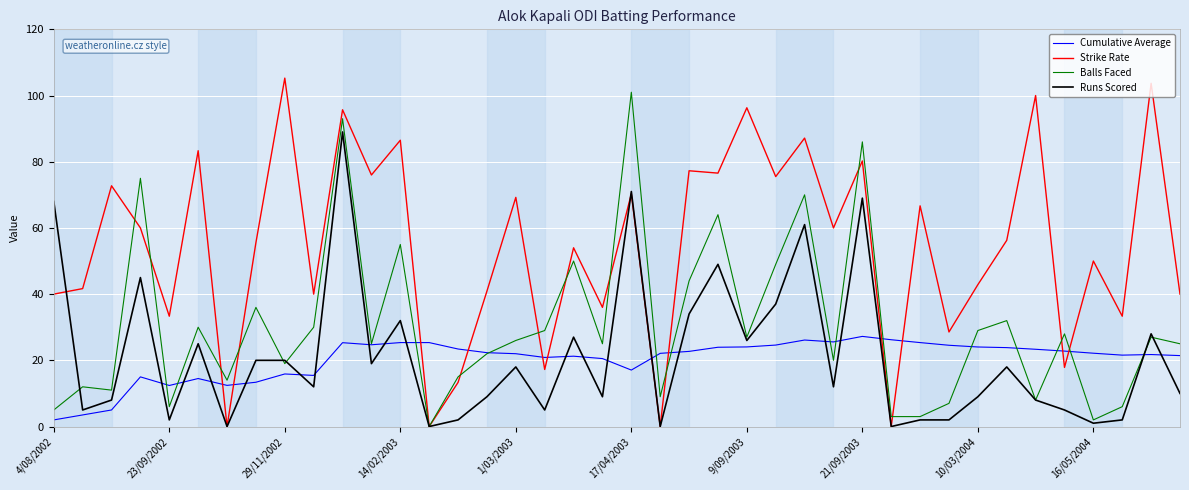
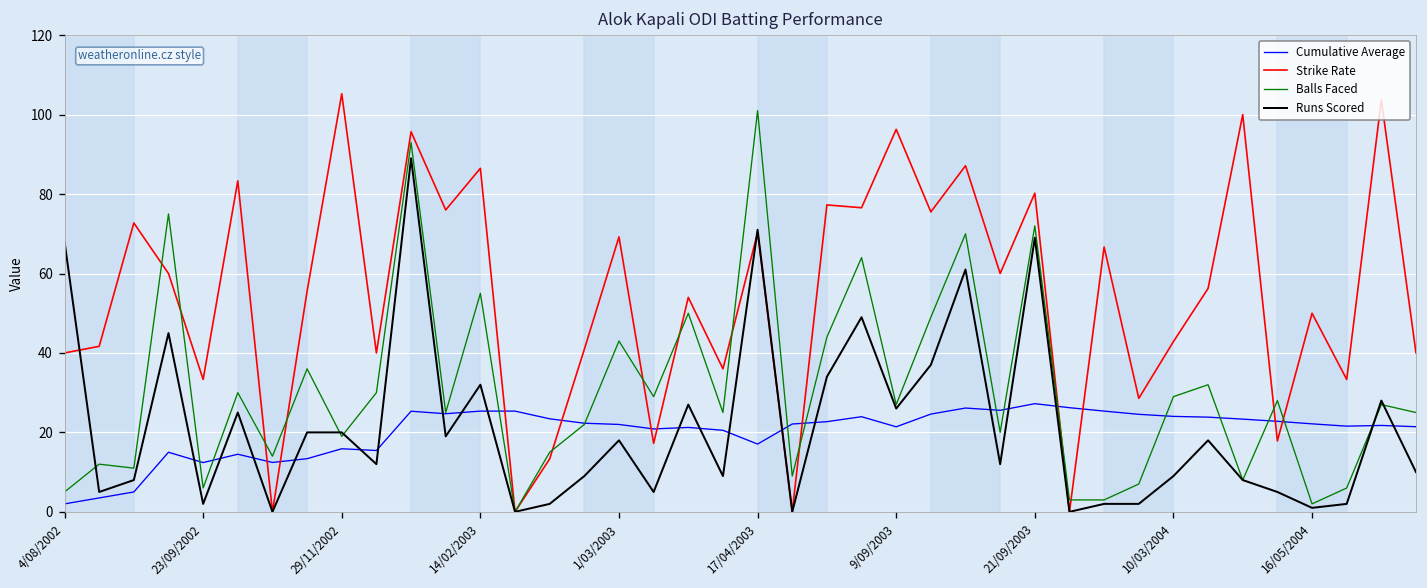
Balls Faced, 1/03/2003: 26 -> 43
Cumulative Average, 9/09/2003: 24 -> 21
Balls Faced, 21/09/2003: 86 -> 72
